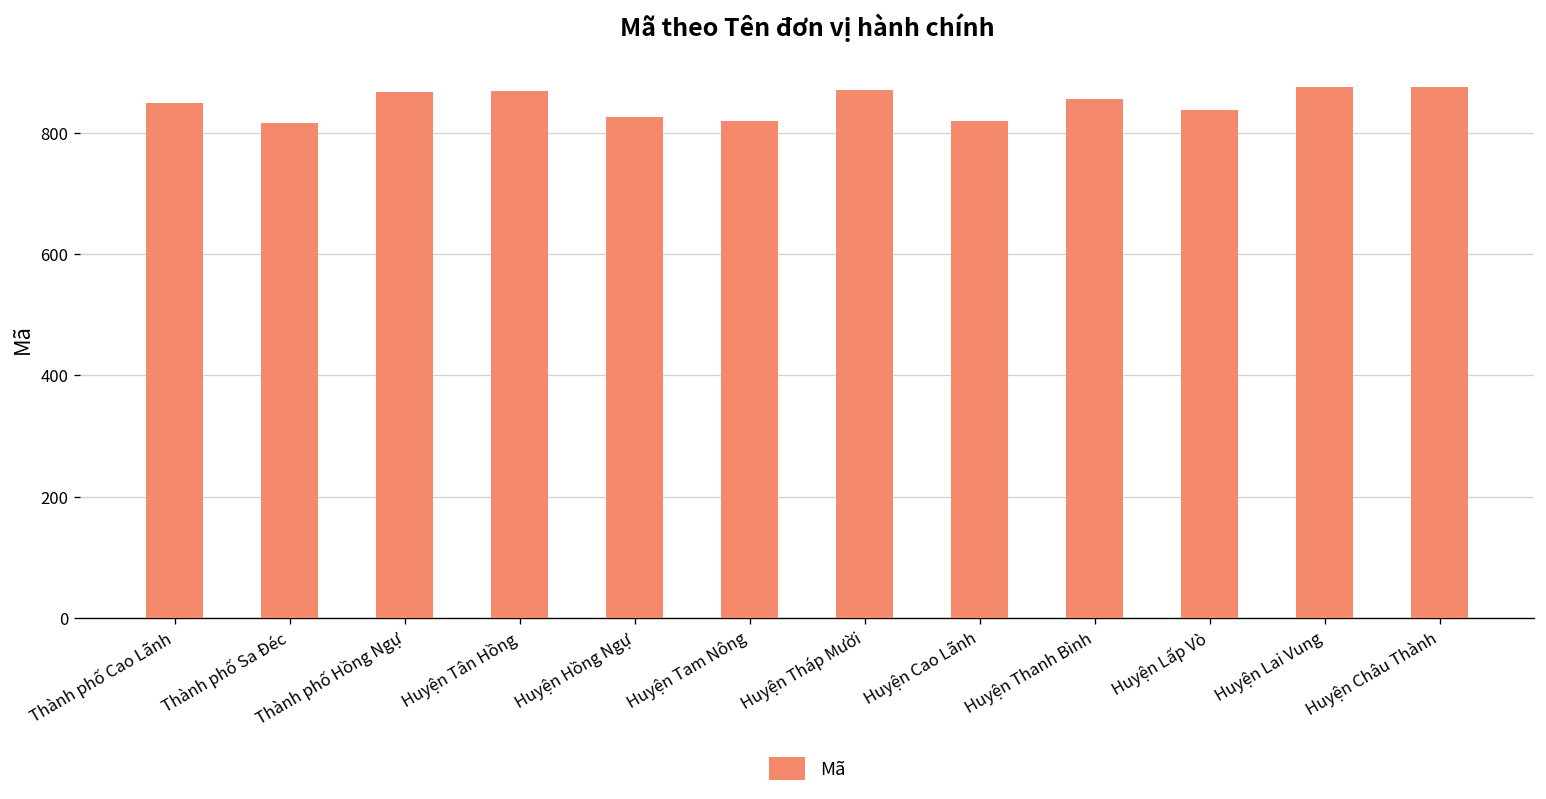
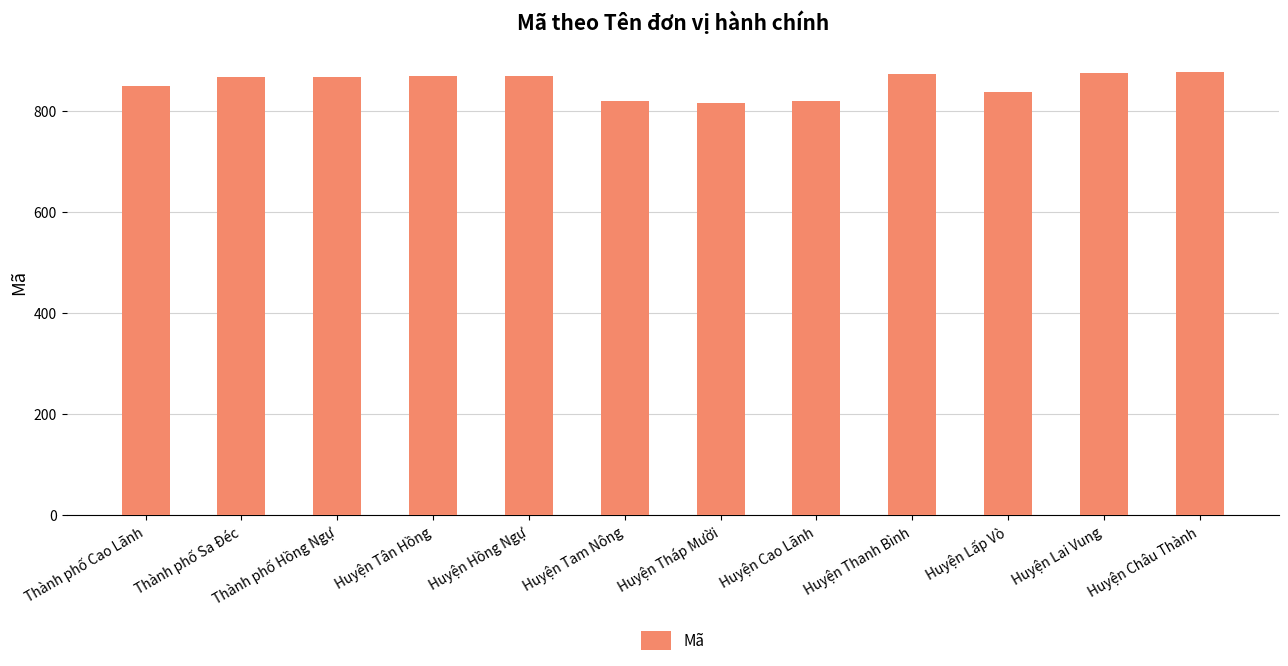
Thành phố Sa Đéc: 820 -> 870
Huyện Hồng Ngự: 830 -> 870
Huyện Tháp Mười: 870 -> 820
Huyện Thanh Bình: 860 -> 870
